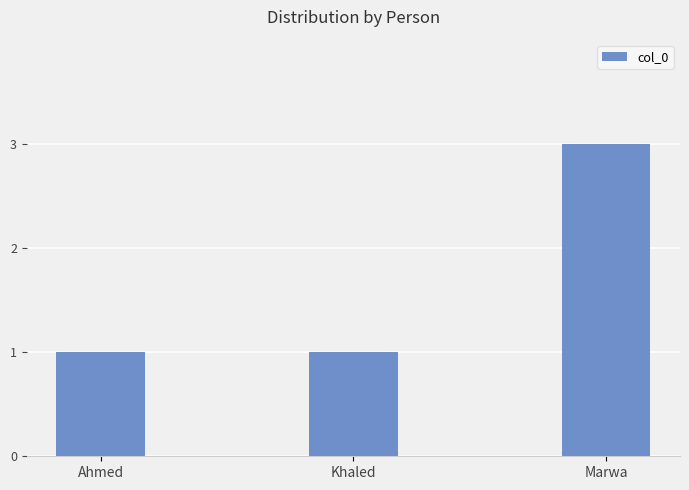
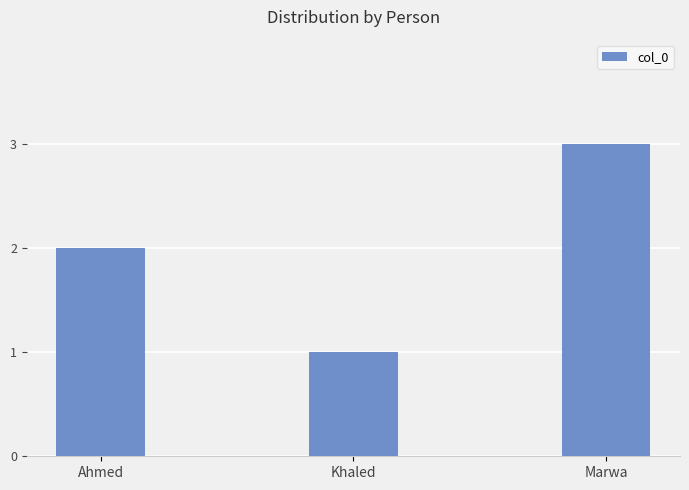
Ahmed: 1 -> 2
